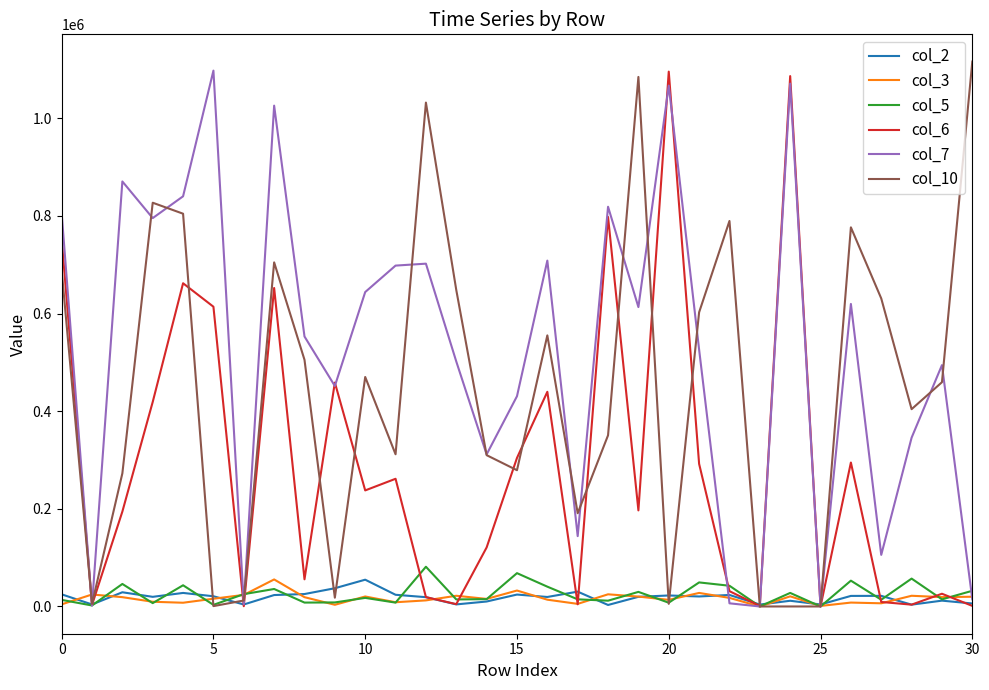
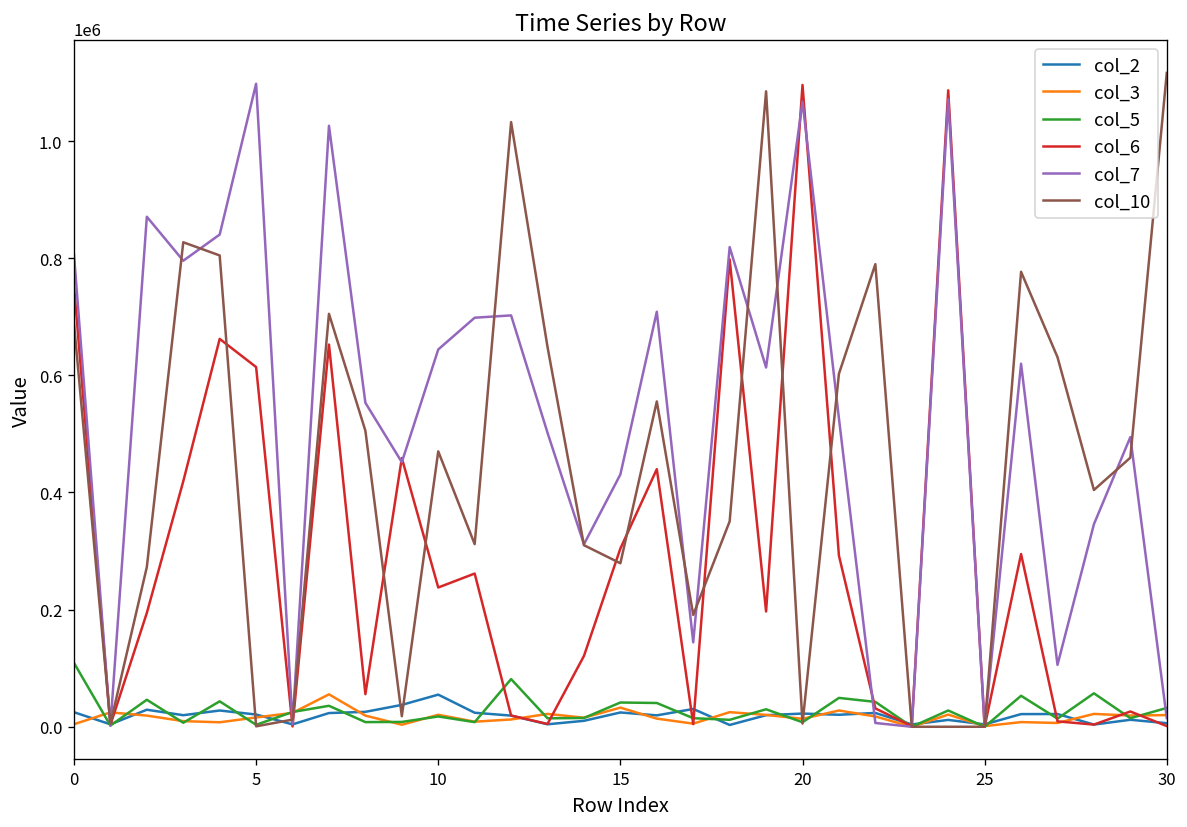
col_5, 0: 10000 -> 110000
col_5, 15: 70000 -> 40000
